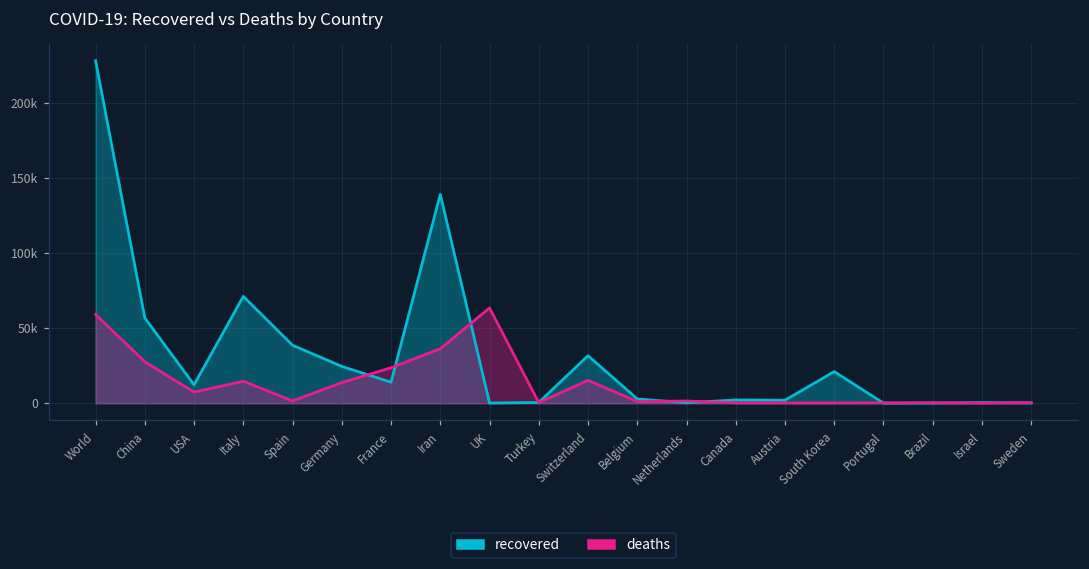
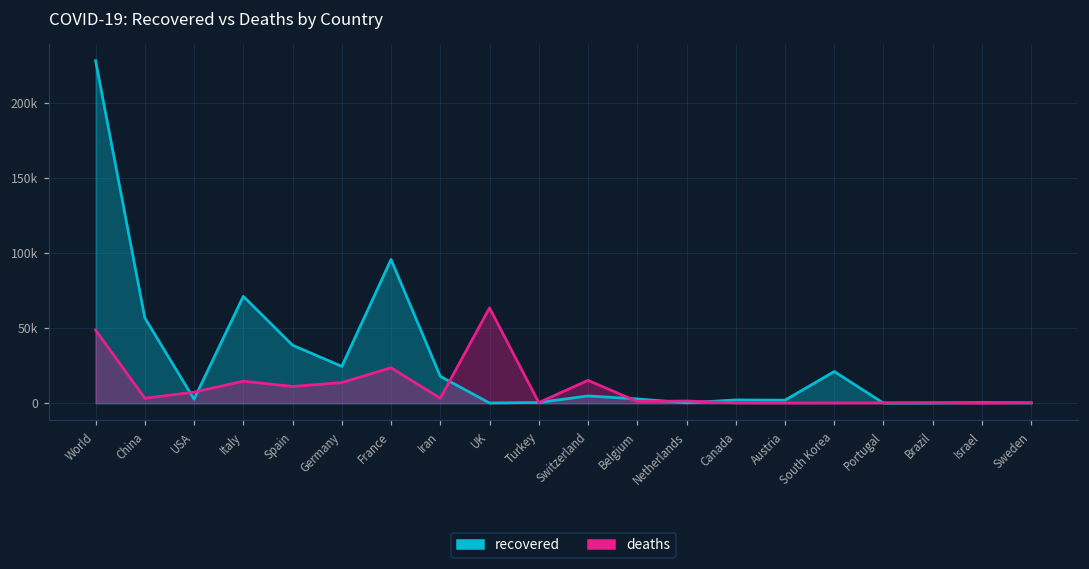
deaths, World: 59000 -> 49000
deaths, China: 28000 -> 3000
recovered, USA: 12000 -> 3000
deaths, Spain: 2000 -> 11000
recovered, France: 14000 -> 96000
recovered, Iran: 139000 -> 18000
deaths, Iran: 36000 -> 3000
recovered, Switzerland: 32000 -> 5000
